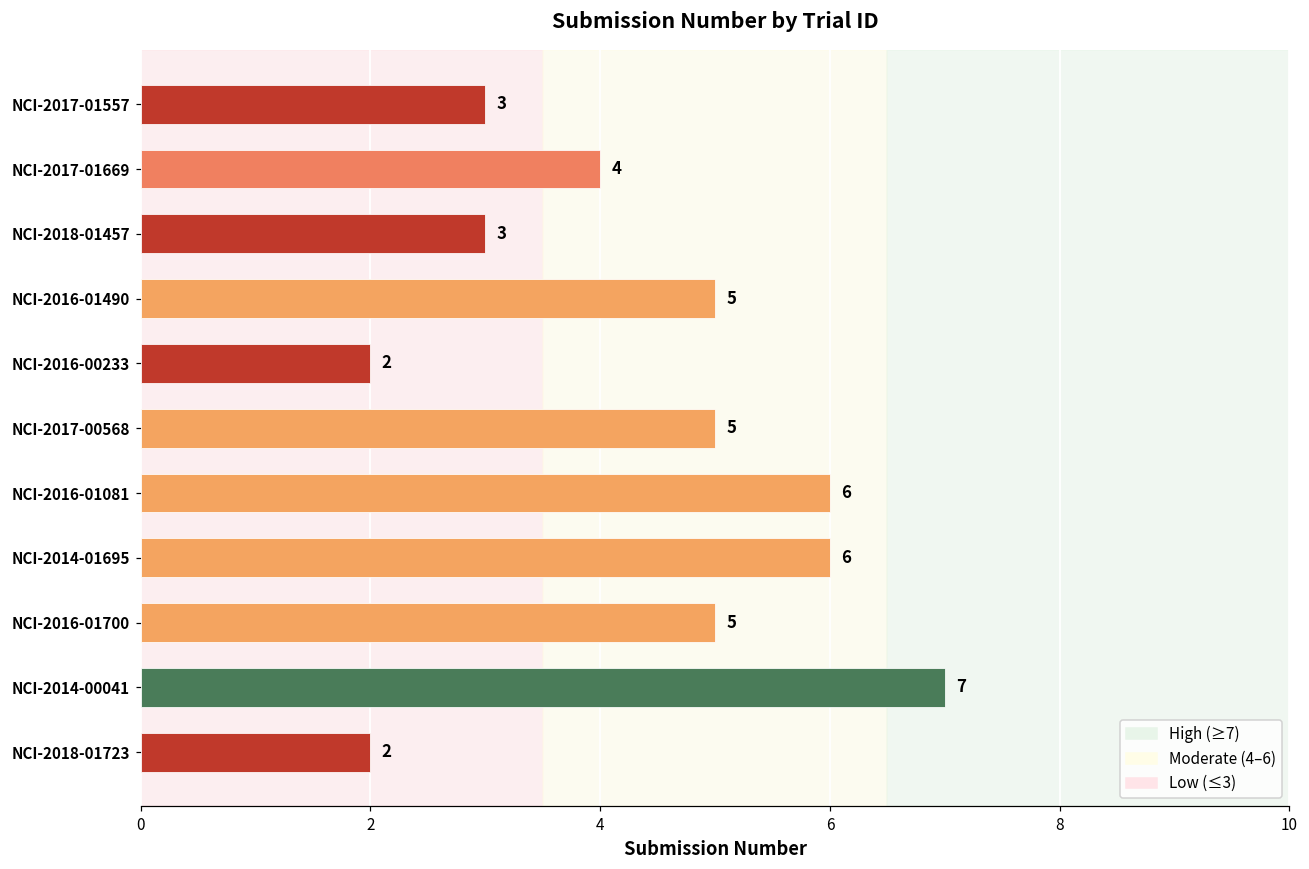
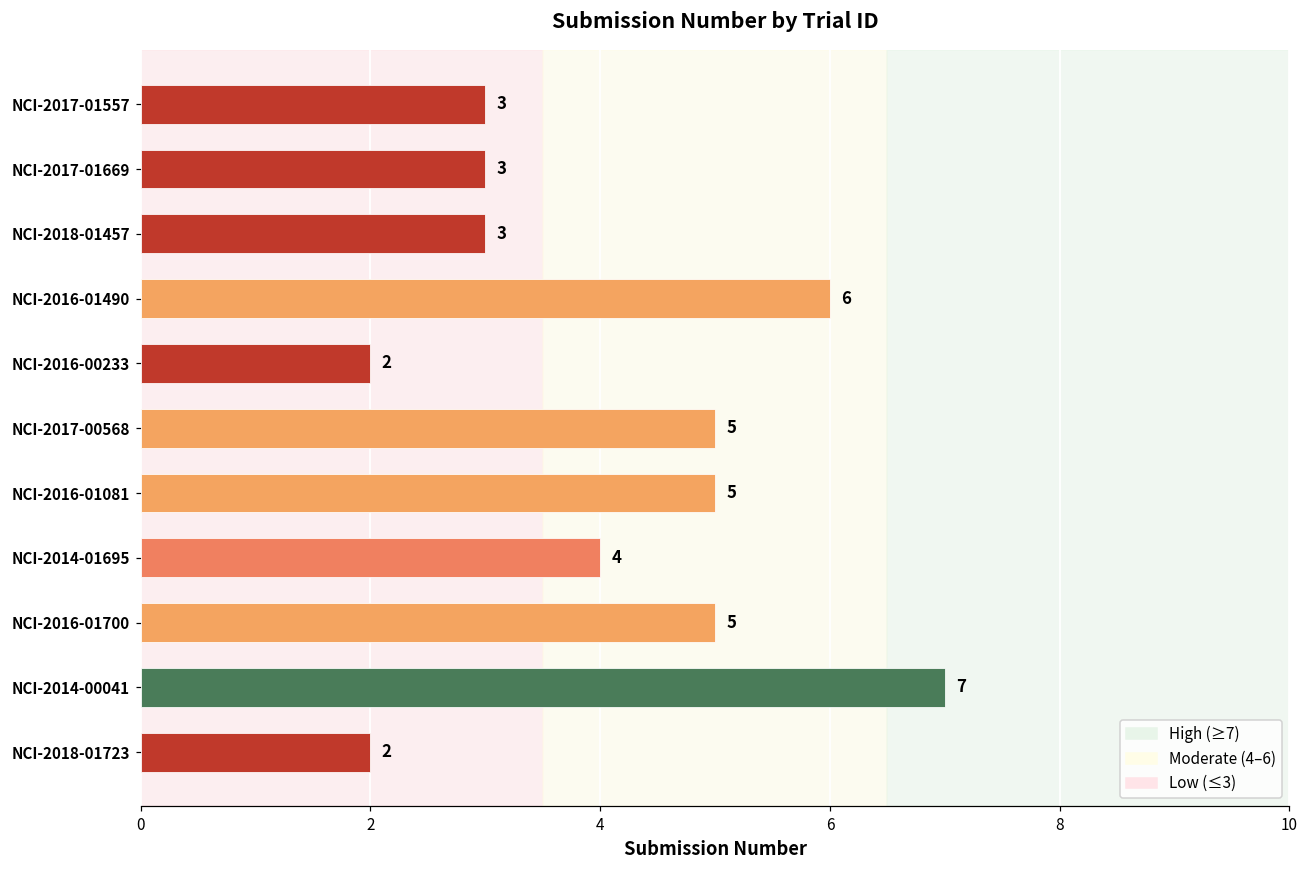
NCI-2017-01669: 4 -> 3
NCI-2016-01490: 5 -> 6
NCI-2016-01081: 6 -> 5
NCI-2014-01695: 6 -> 4
